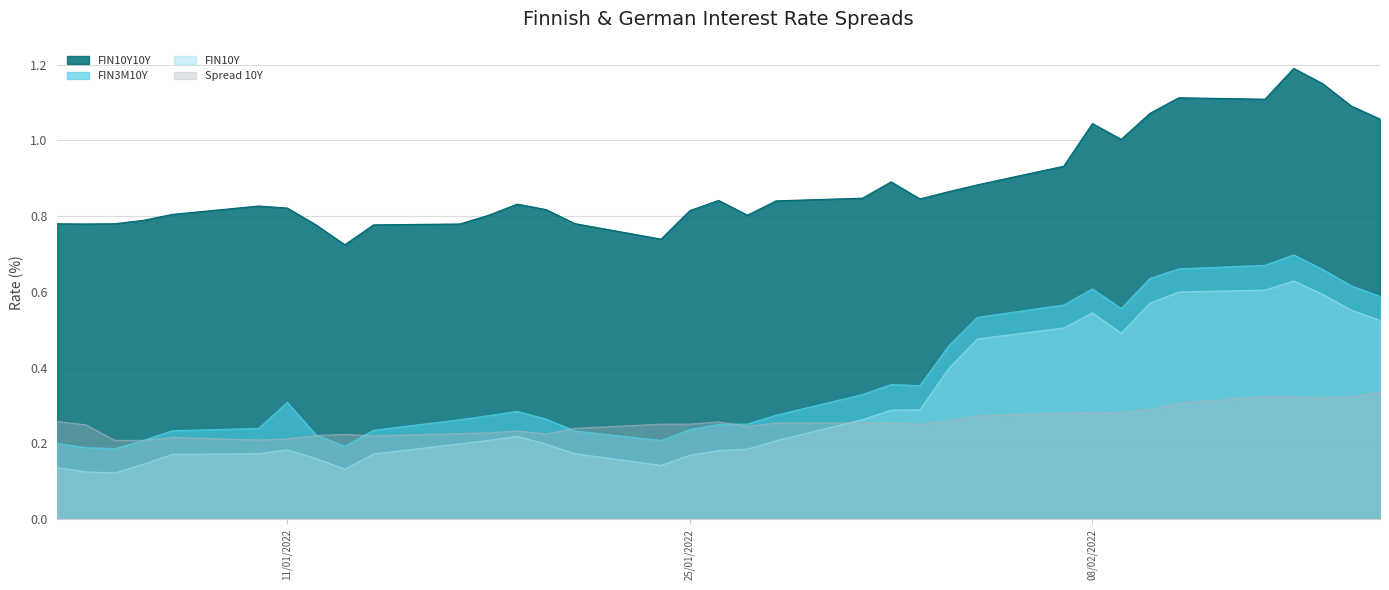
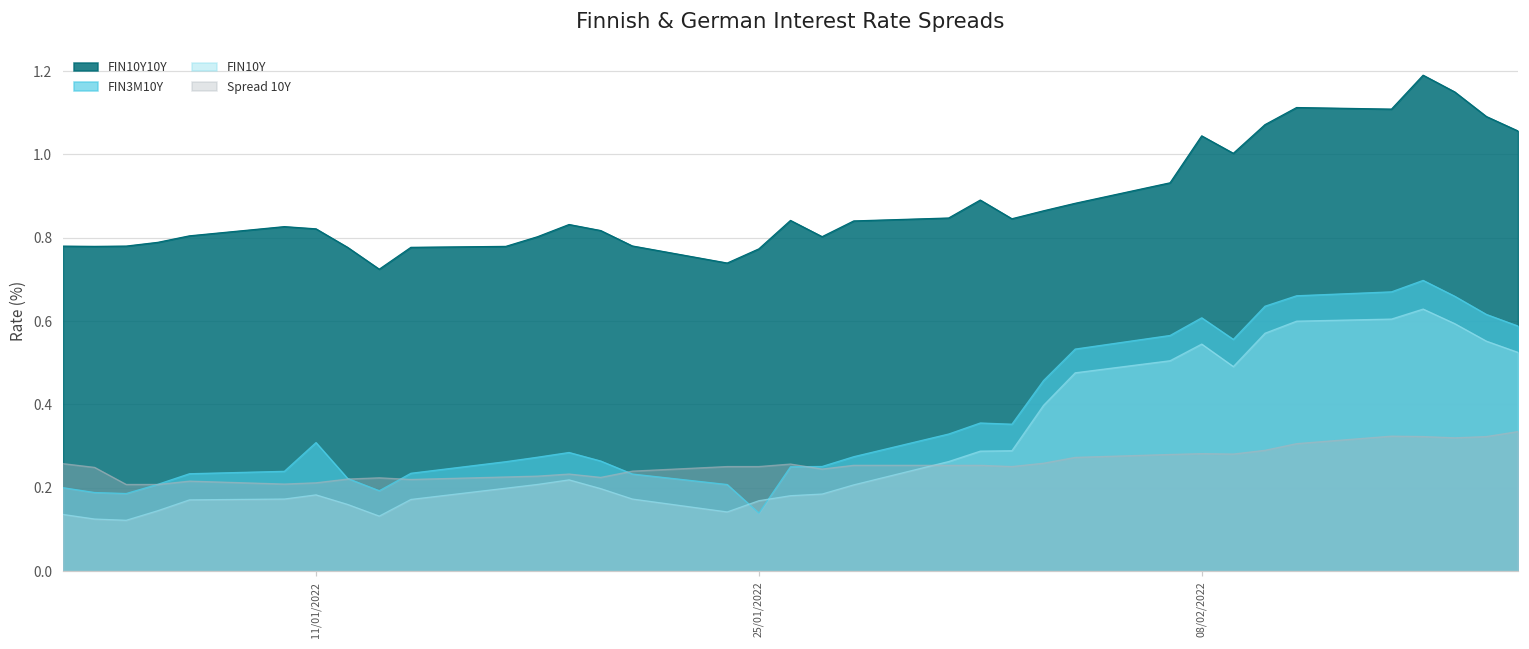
FIN10Y10Y, 25/01/2022: 0.81 -> 0.77
FIN3M10Y, 25/01/2022: 0.24 -> 0.14
